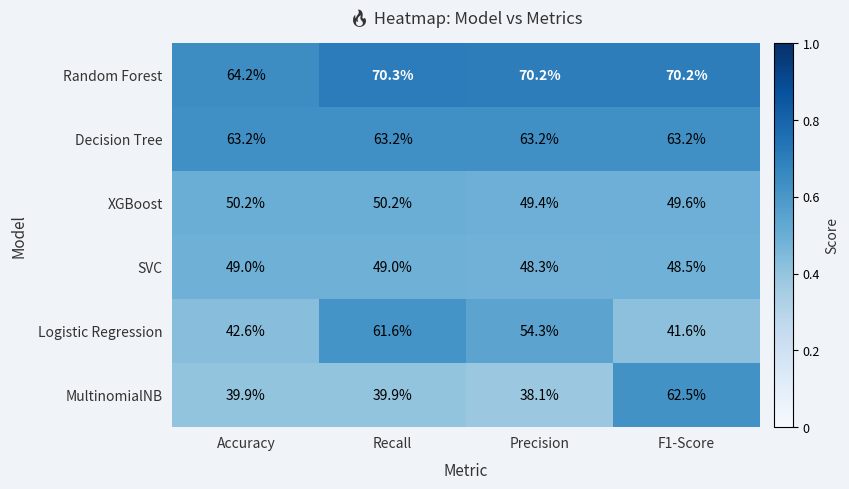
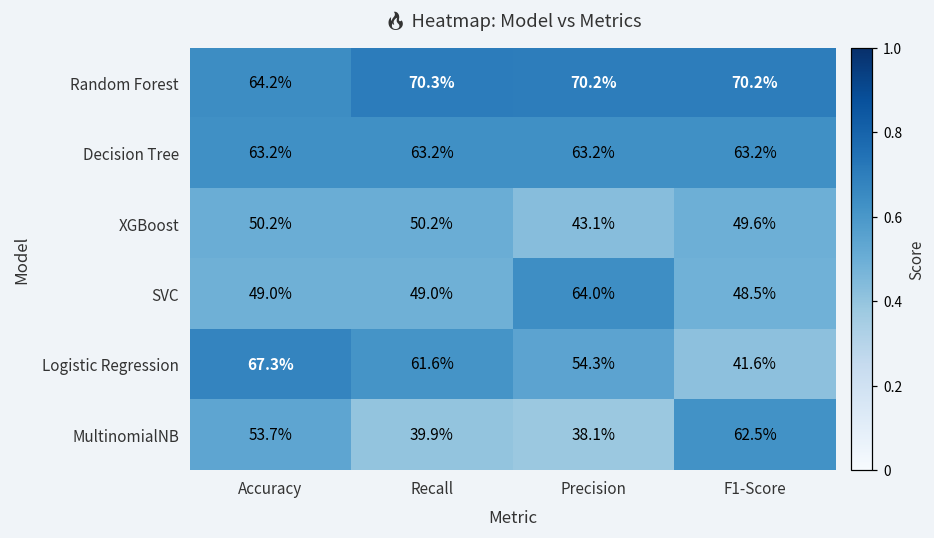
XGBoost, Precision: 49.4% -> 43.1%
SVC, Precision: 48.3% -> 64.0%
Logistic Regression, Accuracy: 42.6% -> 67.3%
MultinomialNB, Accuracy: 39.9% -> 53.7%
